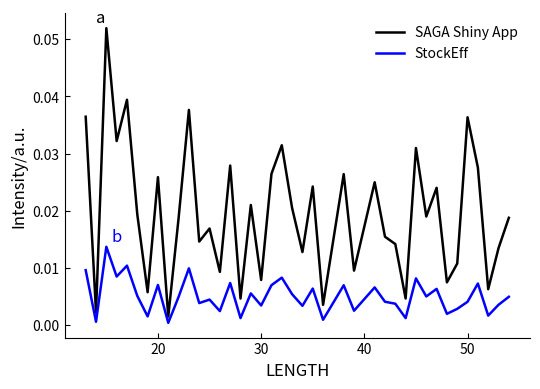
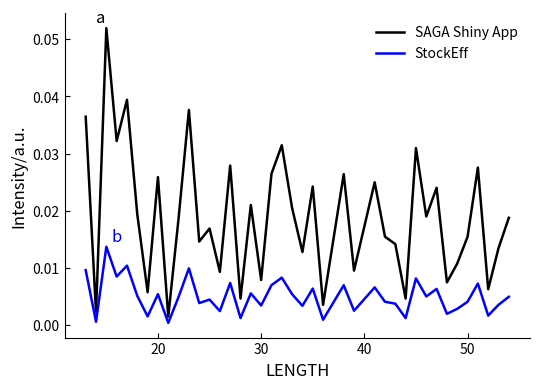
StockEff, 20: 0.007 -> 0.005
SAGA Shiny App, 50: 0.036 -> 0.015
